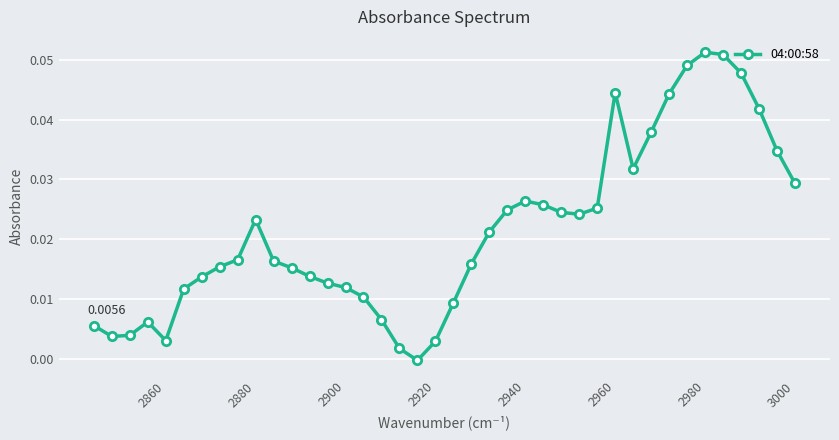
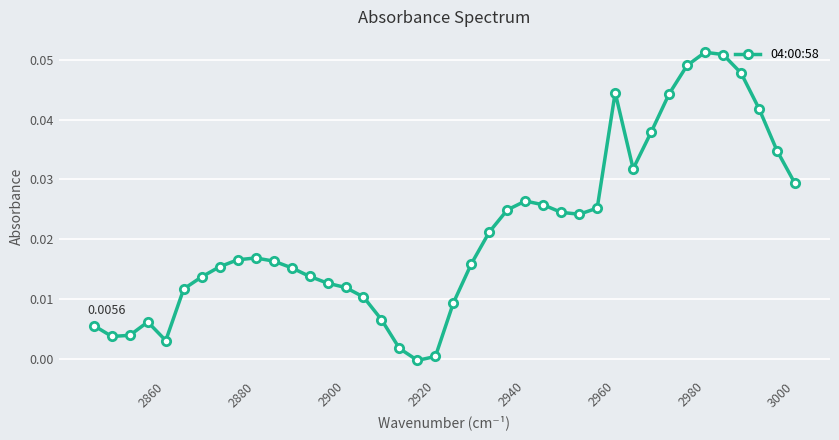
2880: 0.023 -> 0.017
2920: 0.003 -> 0.000
